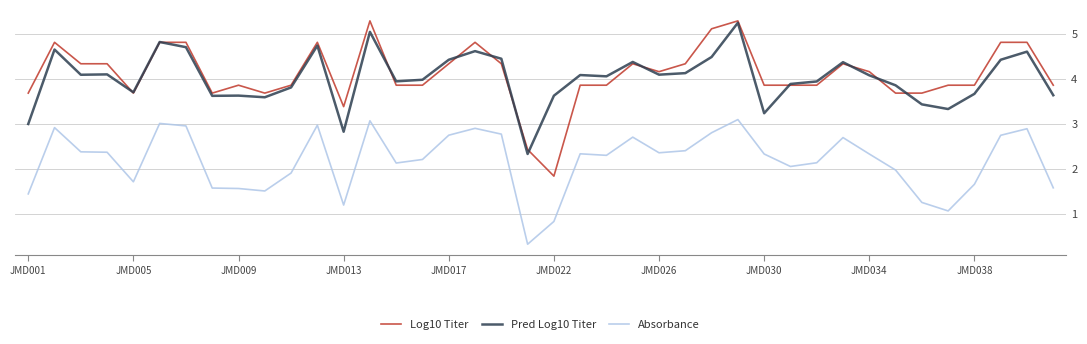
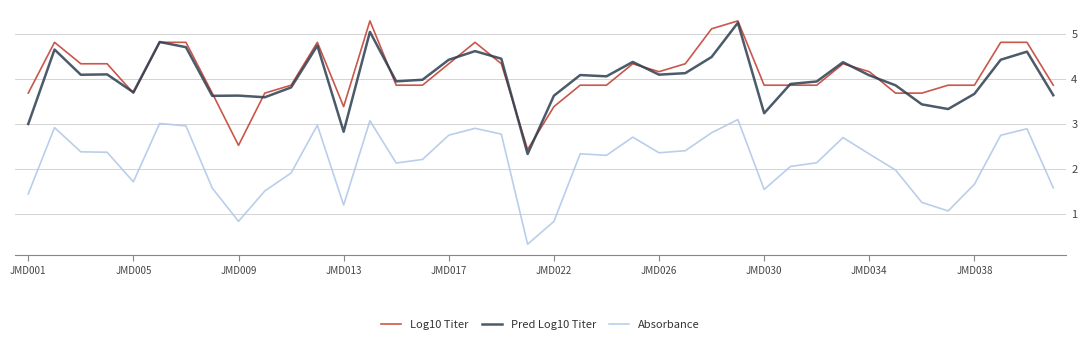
Log10 Titer, JMD009: 3.9 -> 2.5
Absorbance, JMD009: 1.6 -> 0.8
Log10 Titer, JMD022: 1.8 -> 3.4
Absorbance, JMD030: 2.3 -> 1.5
